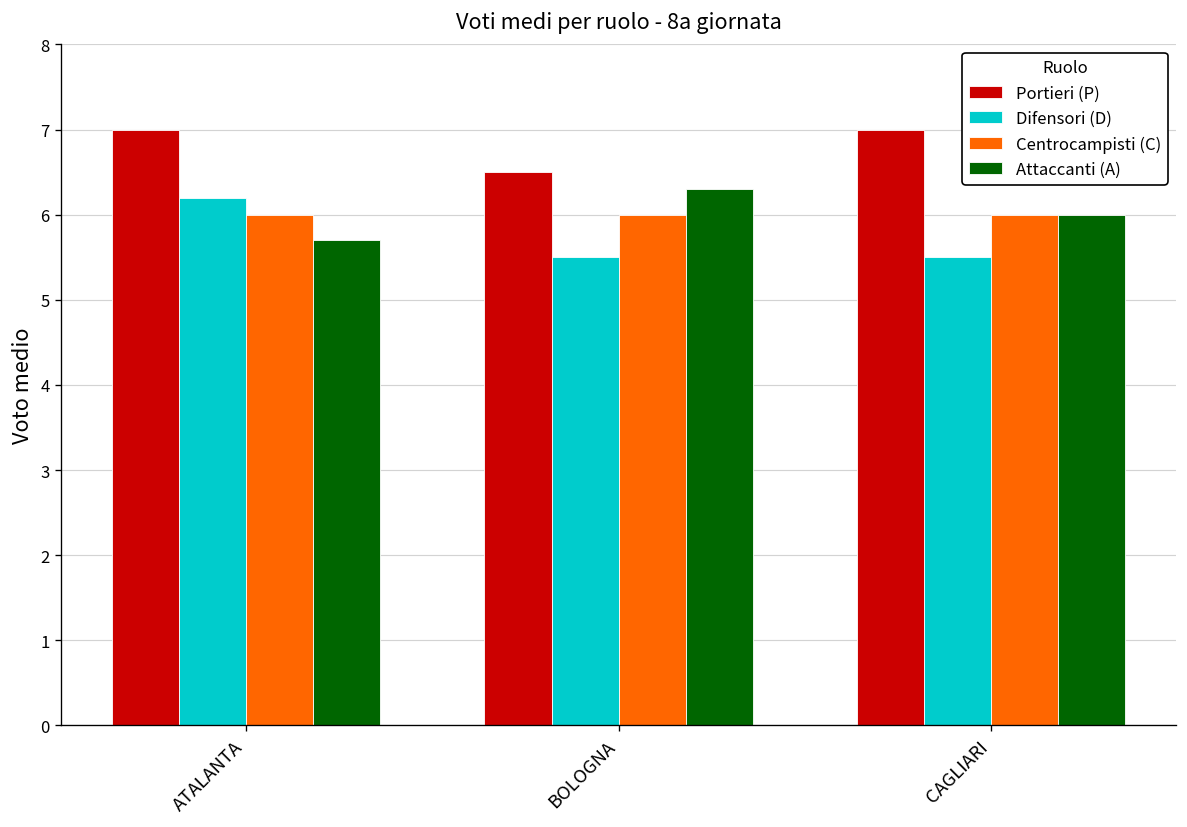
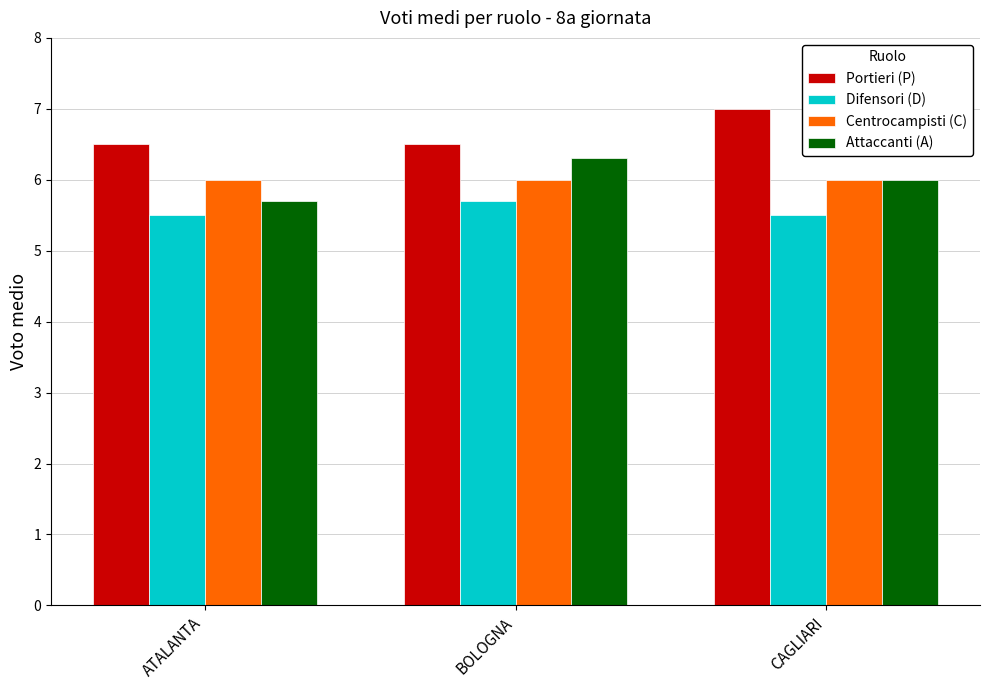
Portieri (P), ATALANTA: 7.0 -> 6.5
Difensori (D), ATALANTA: 6.2 -> 5.5
Difensori (D), BOLOGNA: 5.5 -> 5.7
